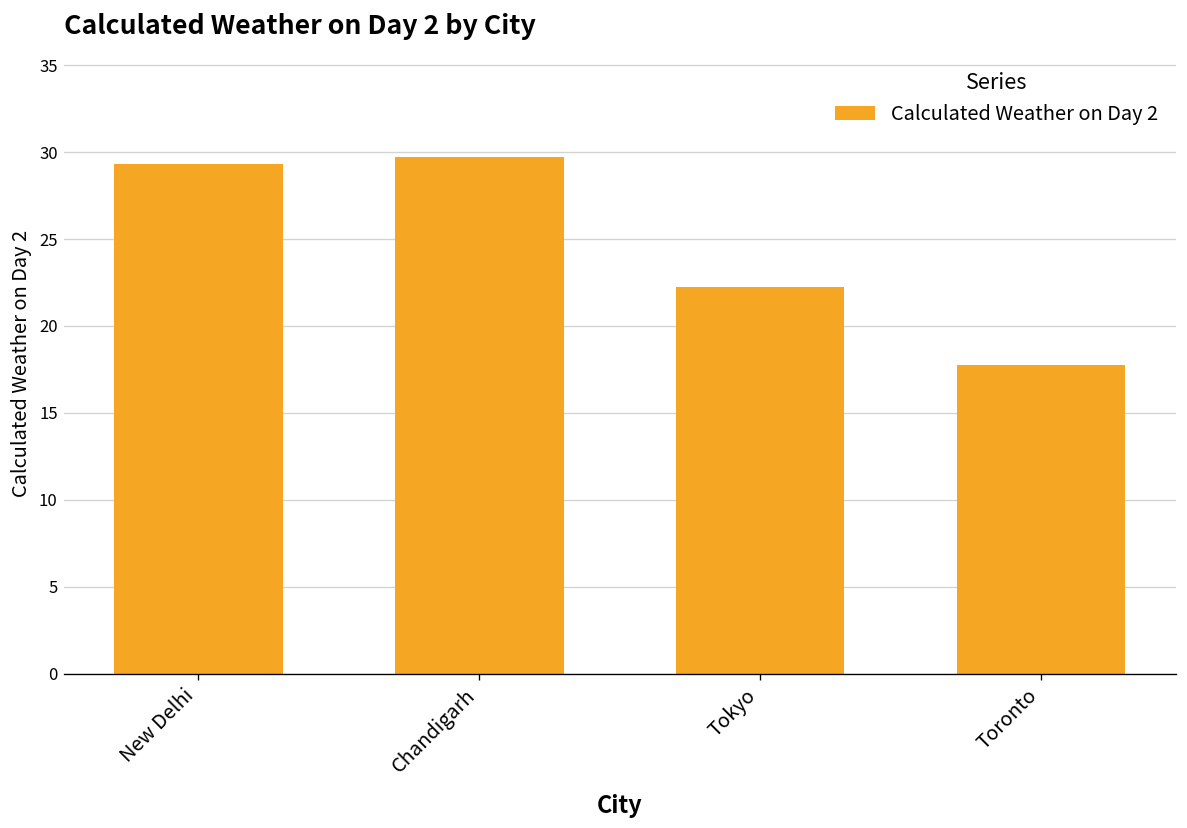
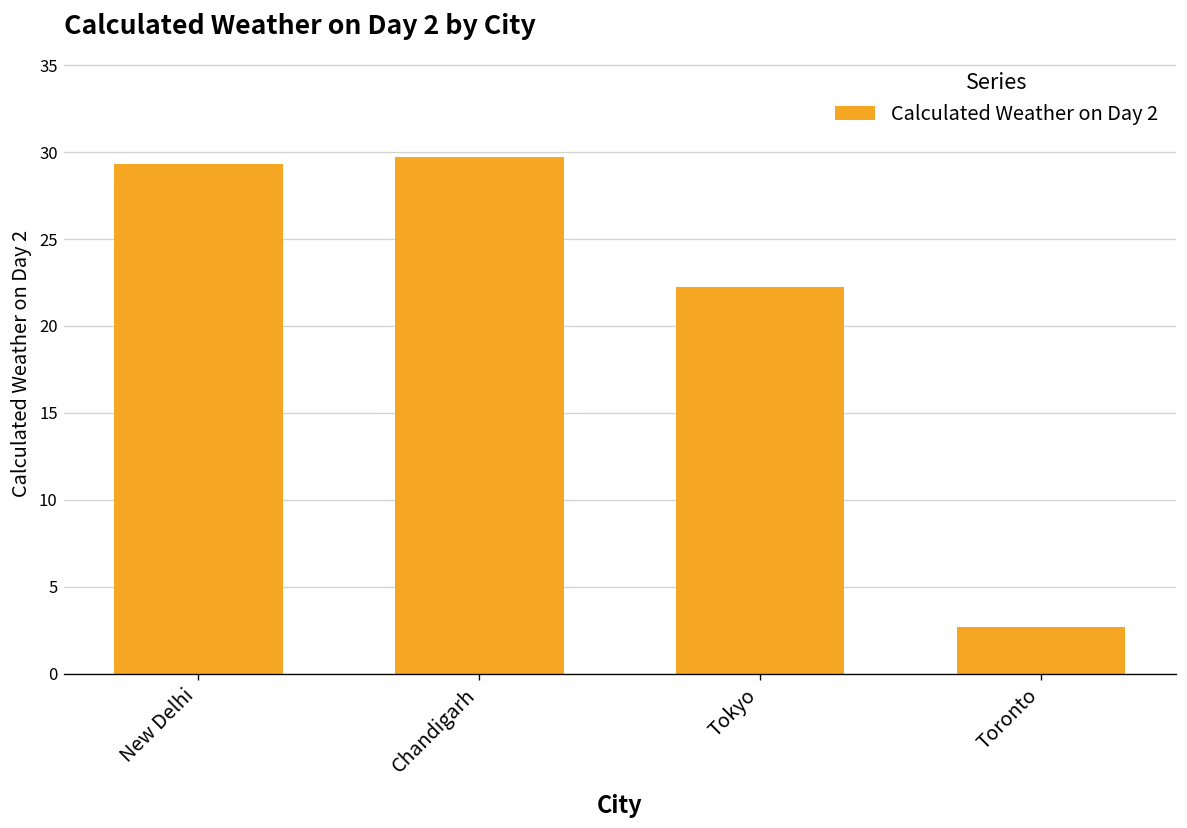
Toronto: 17.7 -> 2.7
